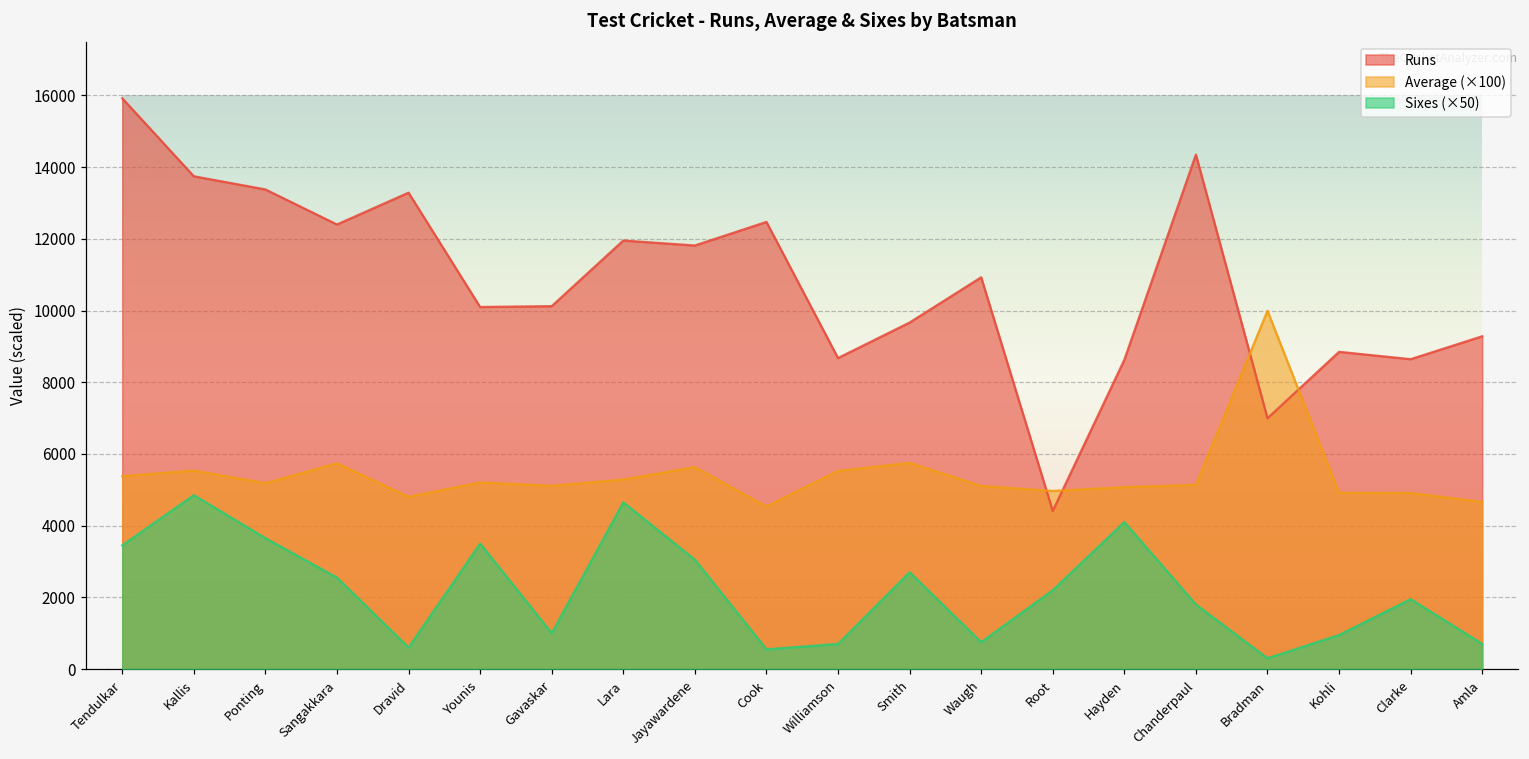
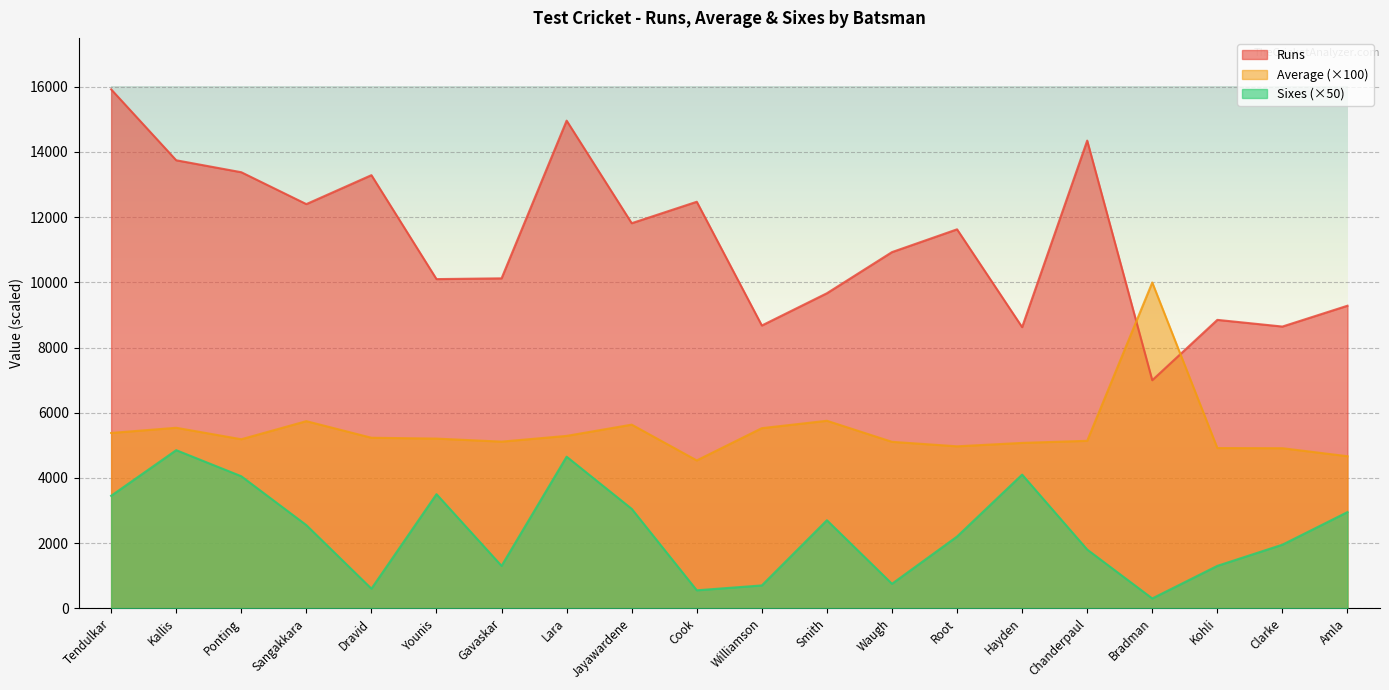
Sixes (×50), Ponting: 3700 -> 4100
Average (×100), Dravid: 4800 -> 5200
Sixes (×50), Gavaskar: 1000 -> 1300
Runs, Lara: 12000 -> 15000
Runs, Root: 4400 -> 11600
Sixes (×50), Kohli: 1000 -> 1300
Sixes (×50), Amla: 700 -> 3000
